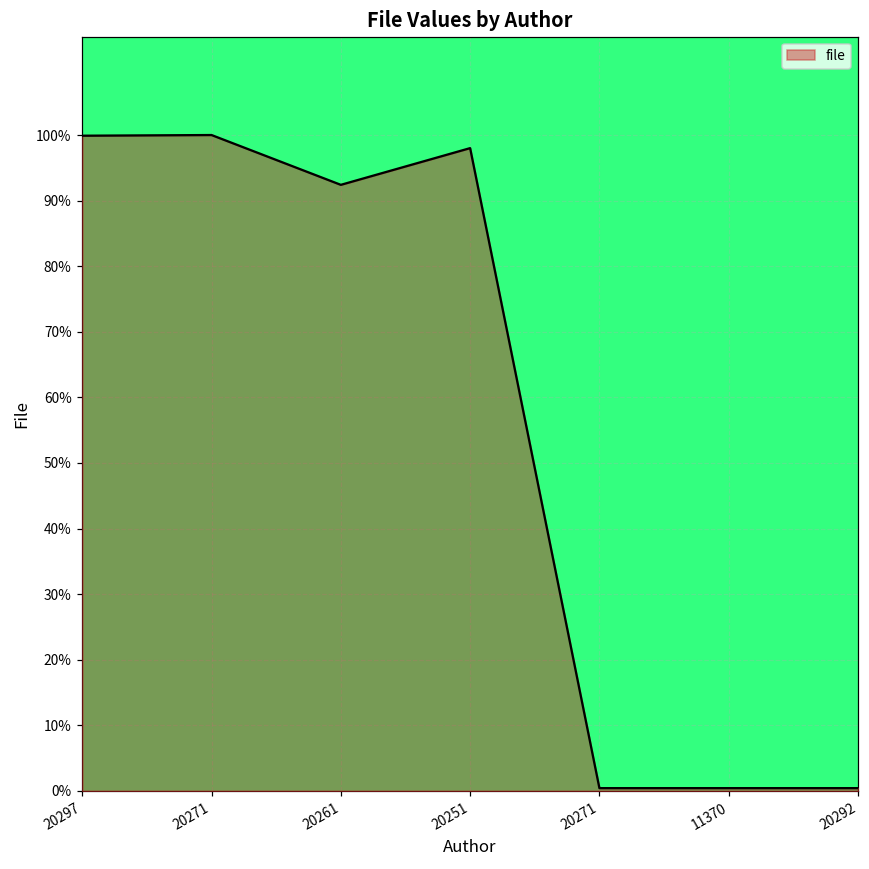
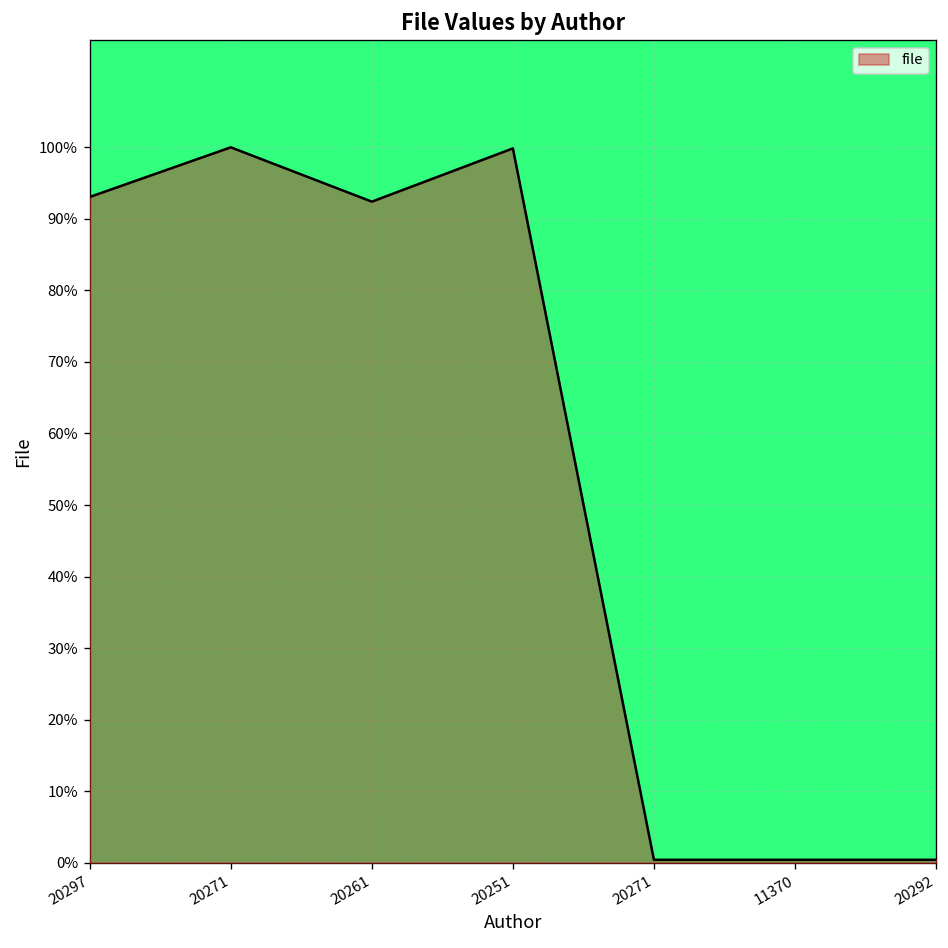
20297: 100% -> 93%
20251: 98% -> 100%
